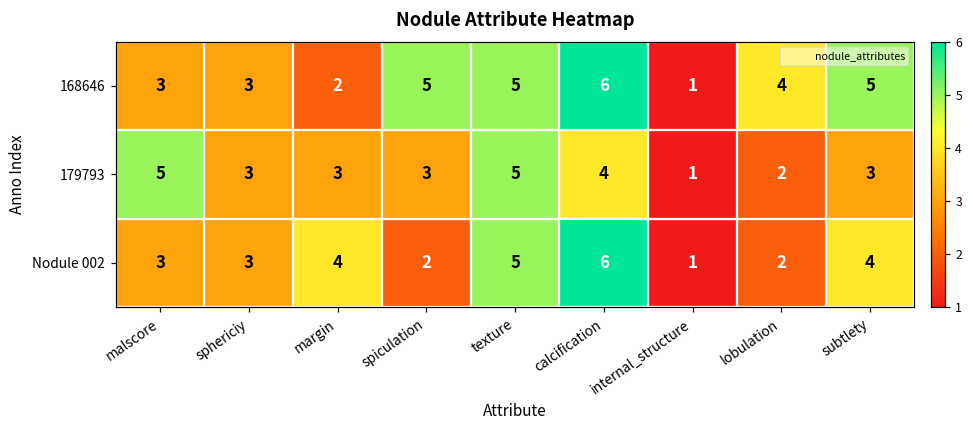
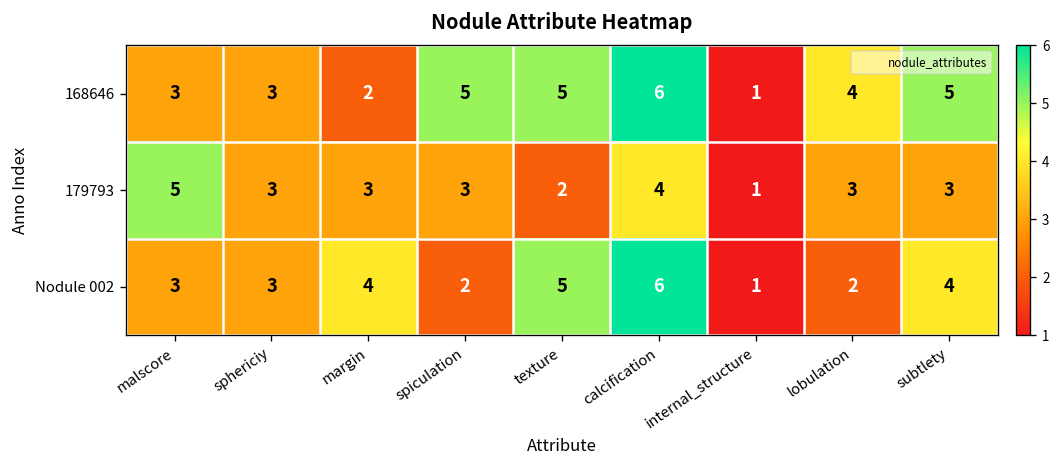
179793, texture: 5 -> 2
179793, lobulation: 2 -> 3
